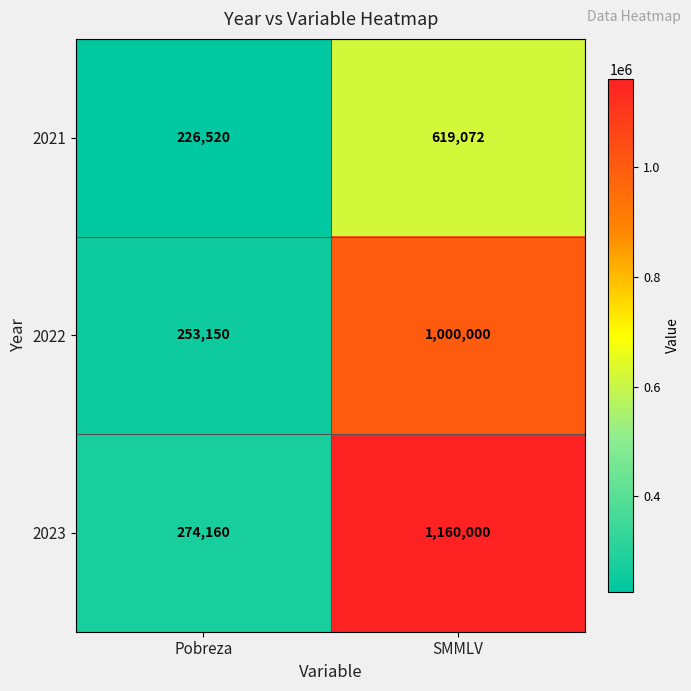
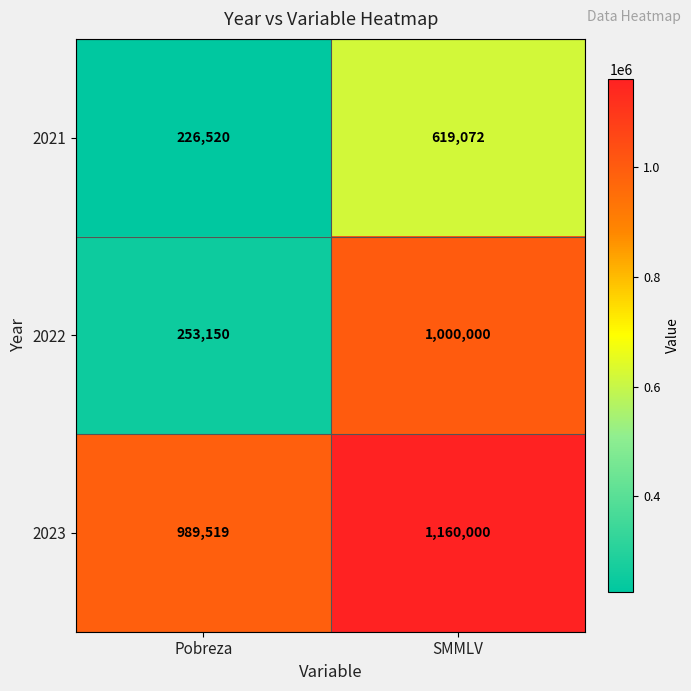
2023, Pobreza: 274,160 -> 989,519
